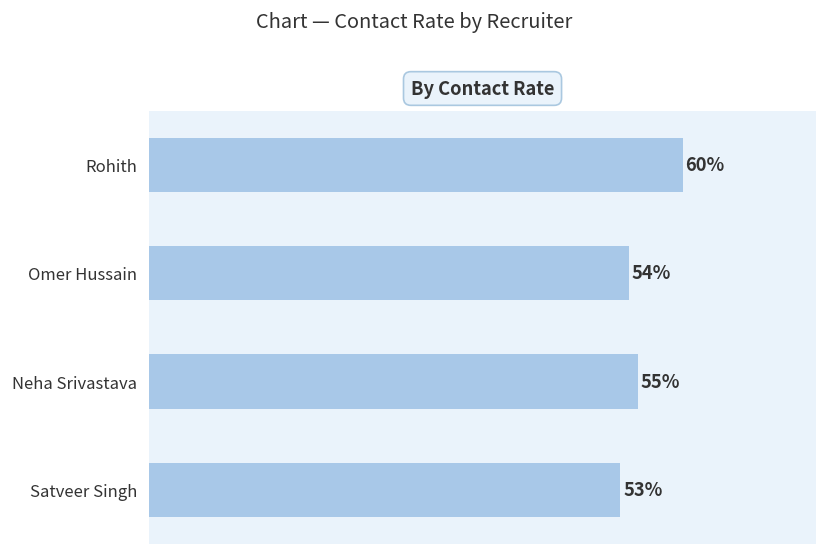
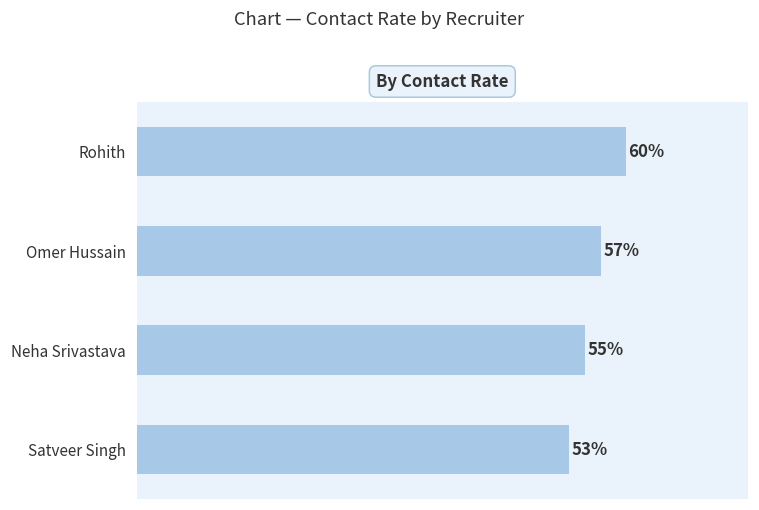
Omer Hussain: 54% -> 57%
